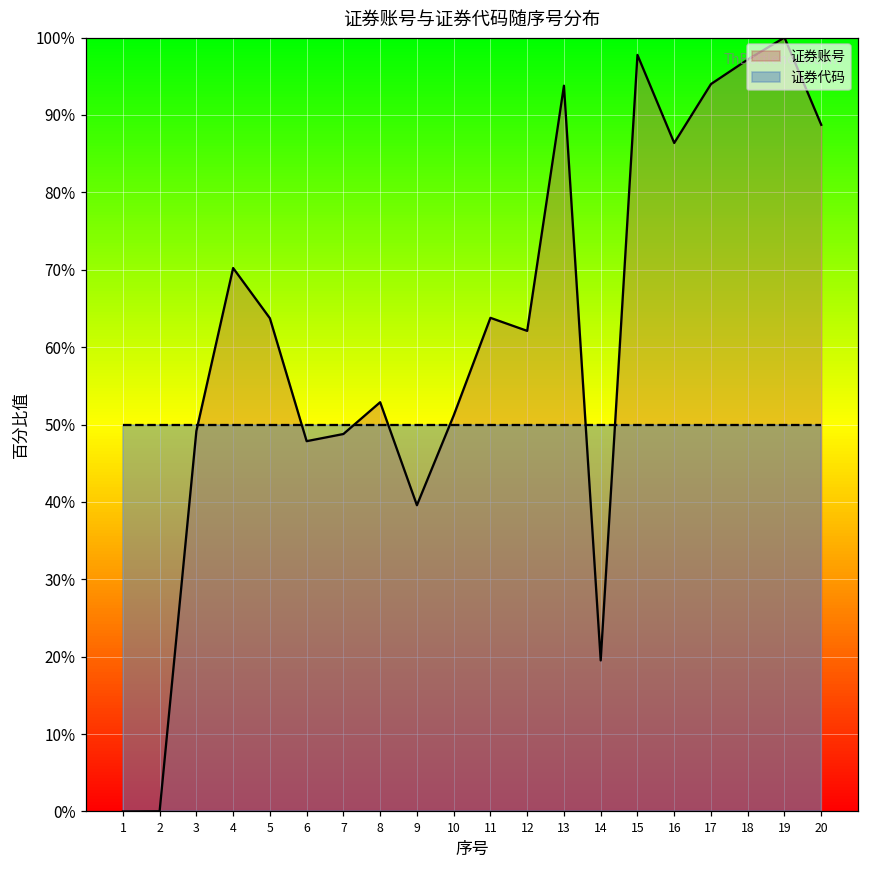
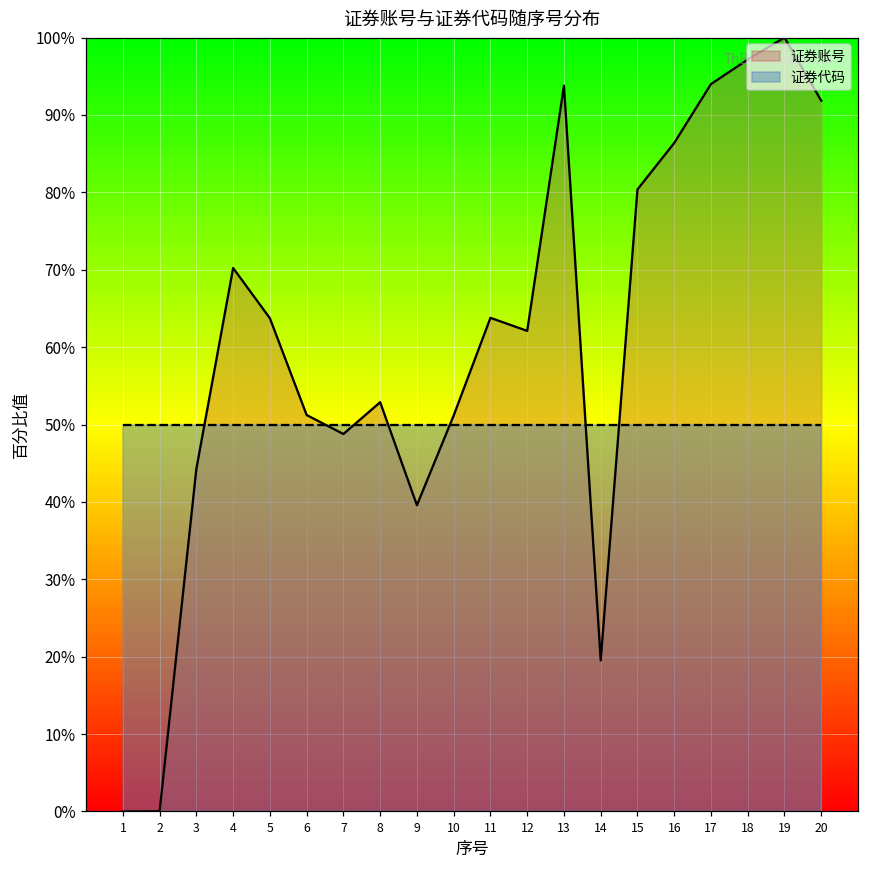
证券账号, 3: 49% -> 44%
证券账号, 6: 48% -> 51%
证券账号, 15: 98% -> 80%
证券账号, 20: 89% -> 92%
